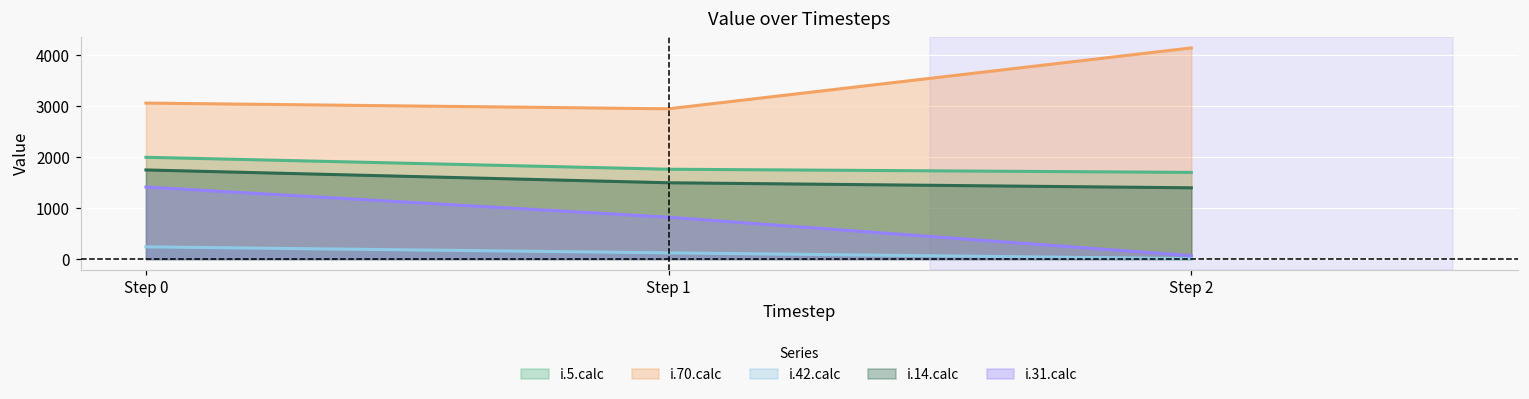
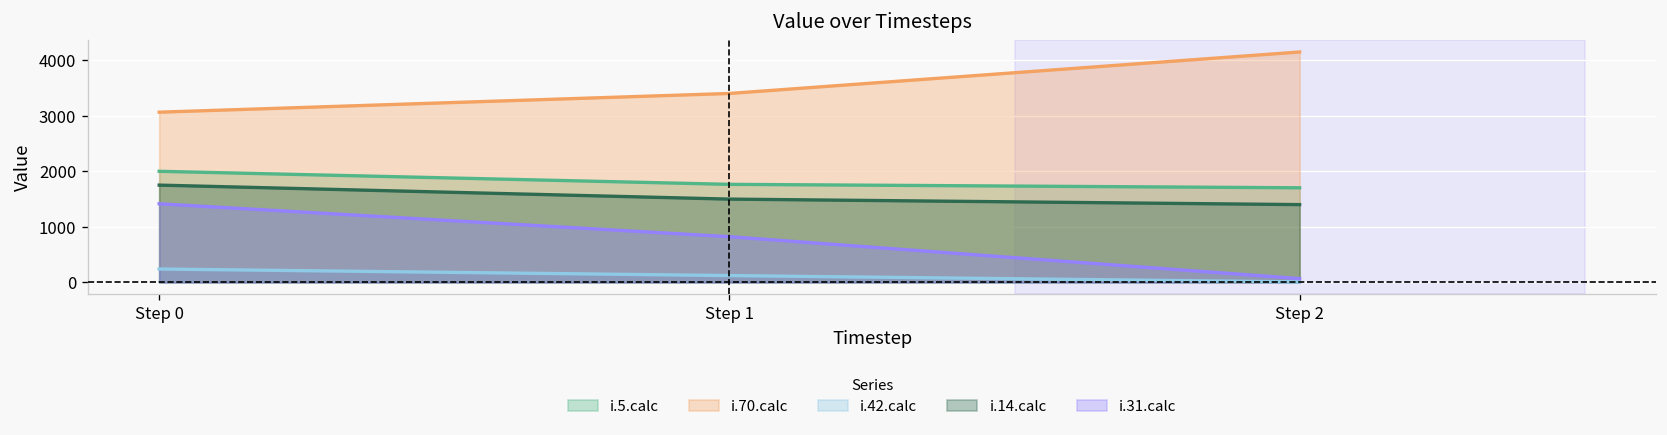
i.70.calc, Step 1: 3000 -> 3400
